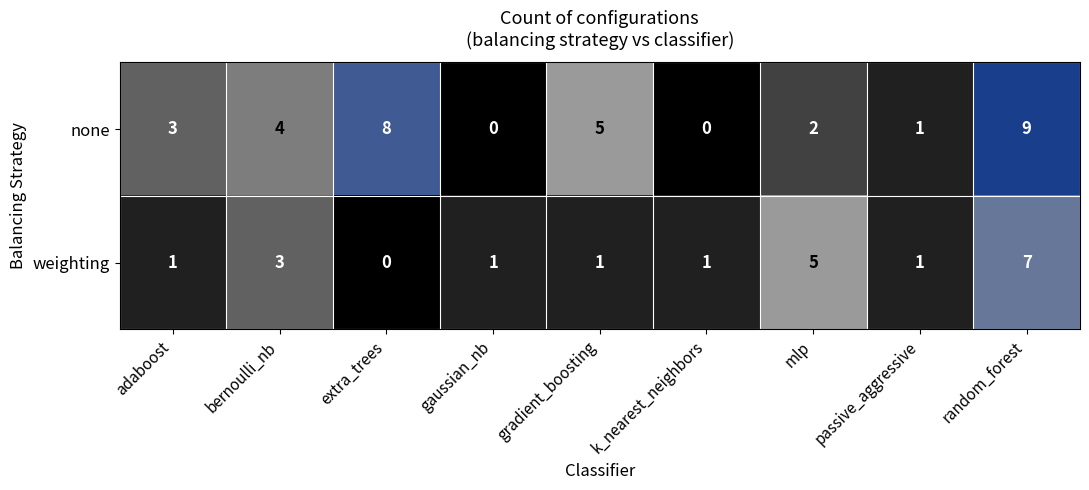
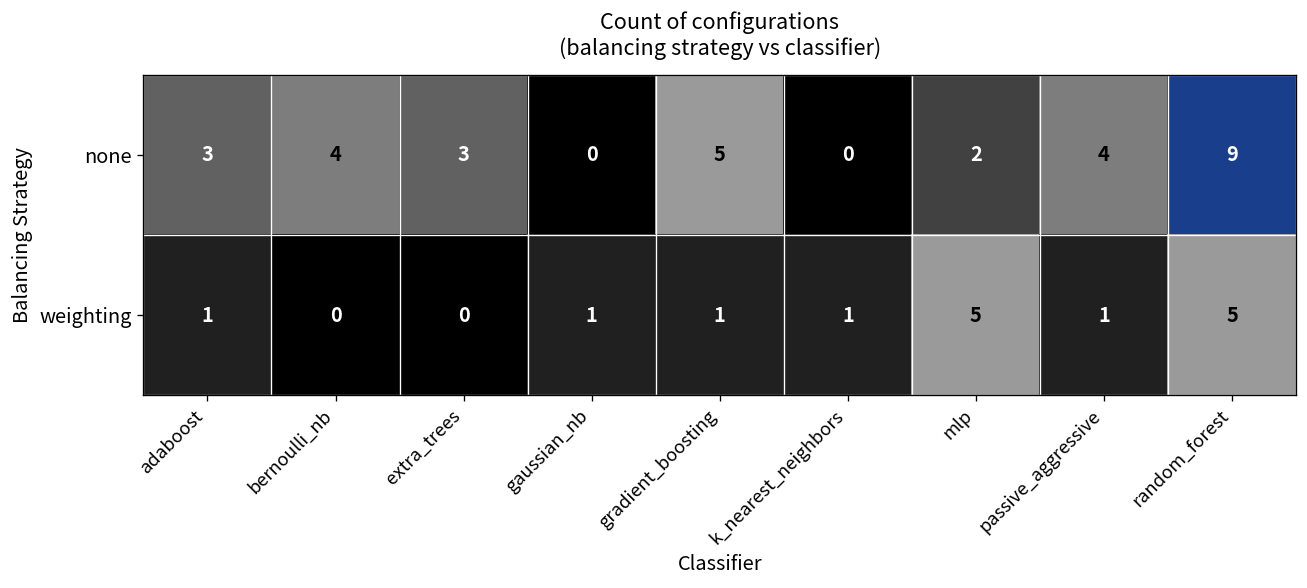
none, extra_trees: 8 -> 3
none, passive_aggressive: 1 -> 4
weighting, bernoulli_nb: 3 -> 0
weighting, random_forest: 7 -> 5
